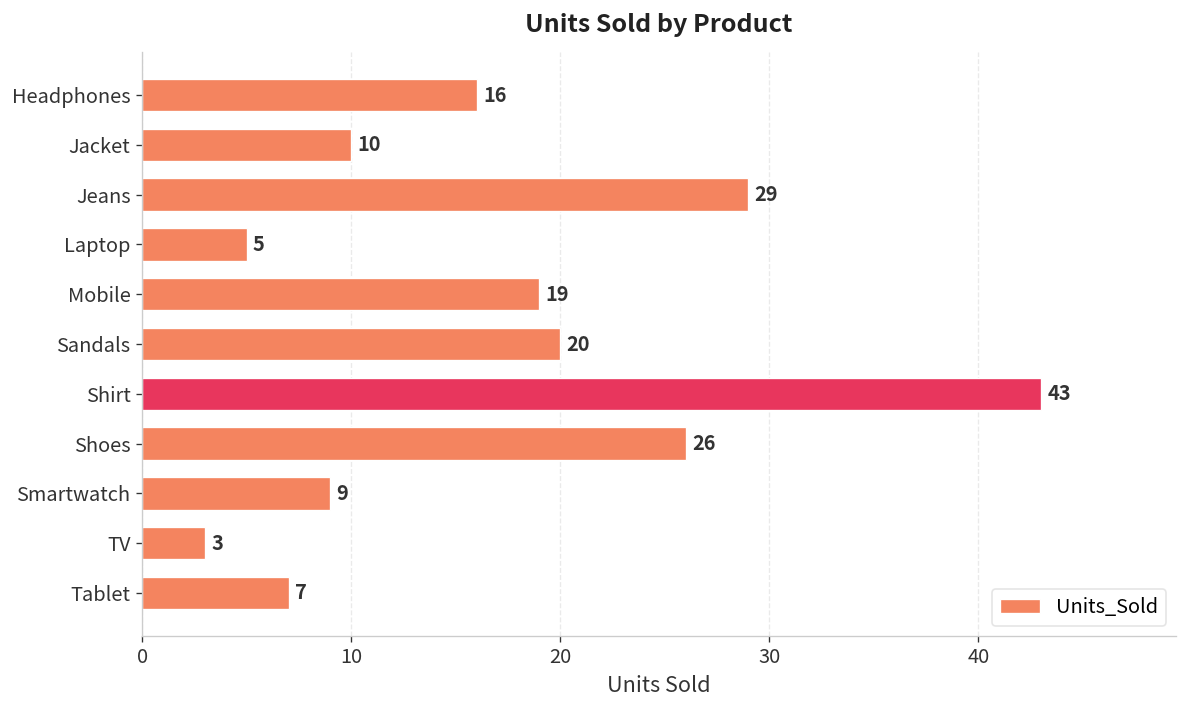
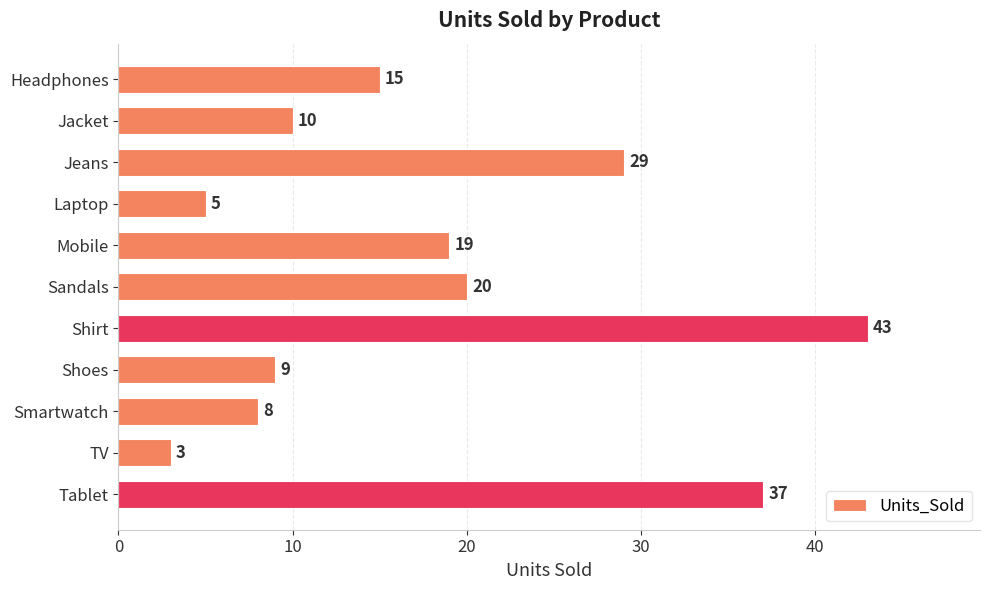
Headphones: 16 -> 15
Shoes: 26 -> 9
Smartwatch: 9 -> 8
Tablet: 7 -> 37
